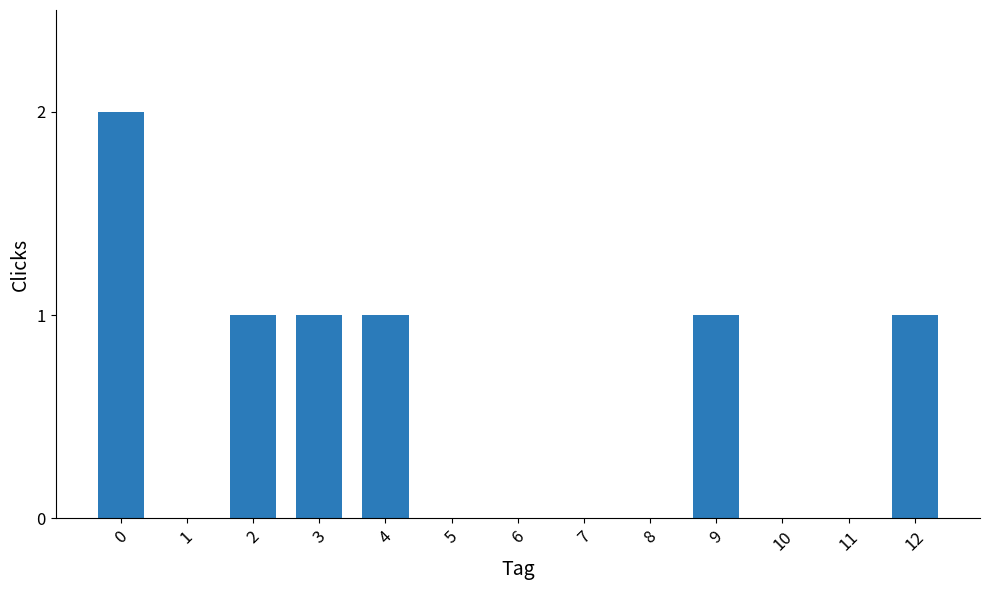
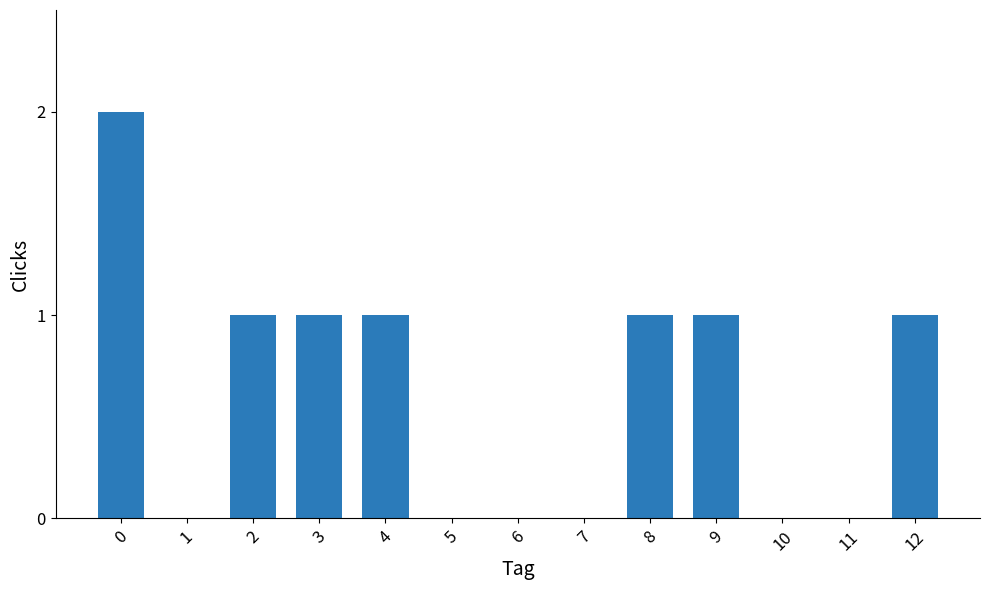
8: 0 -> 1
